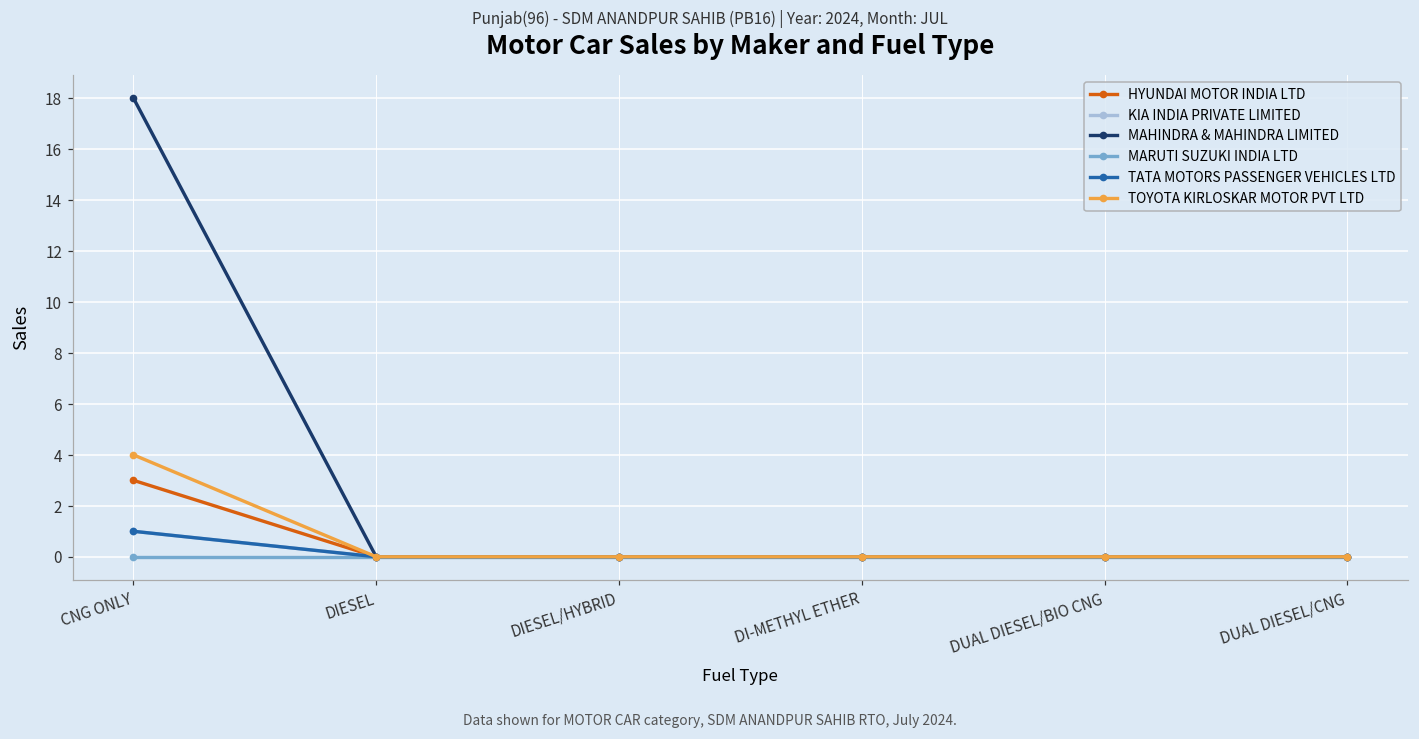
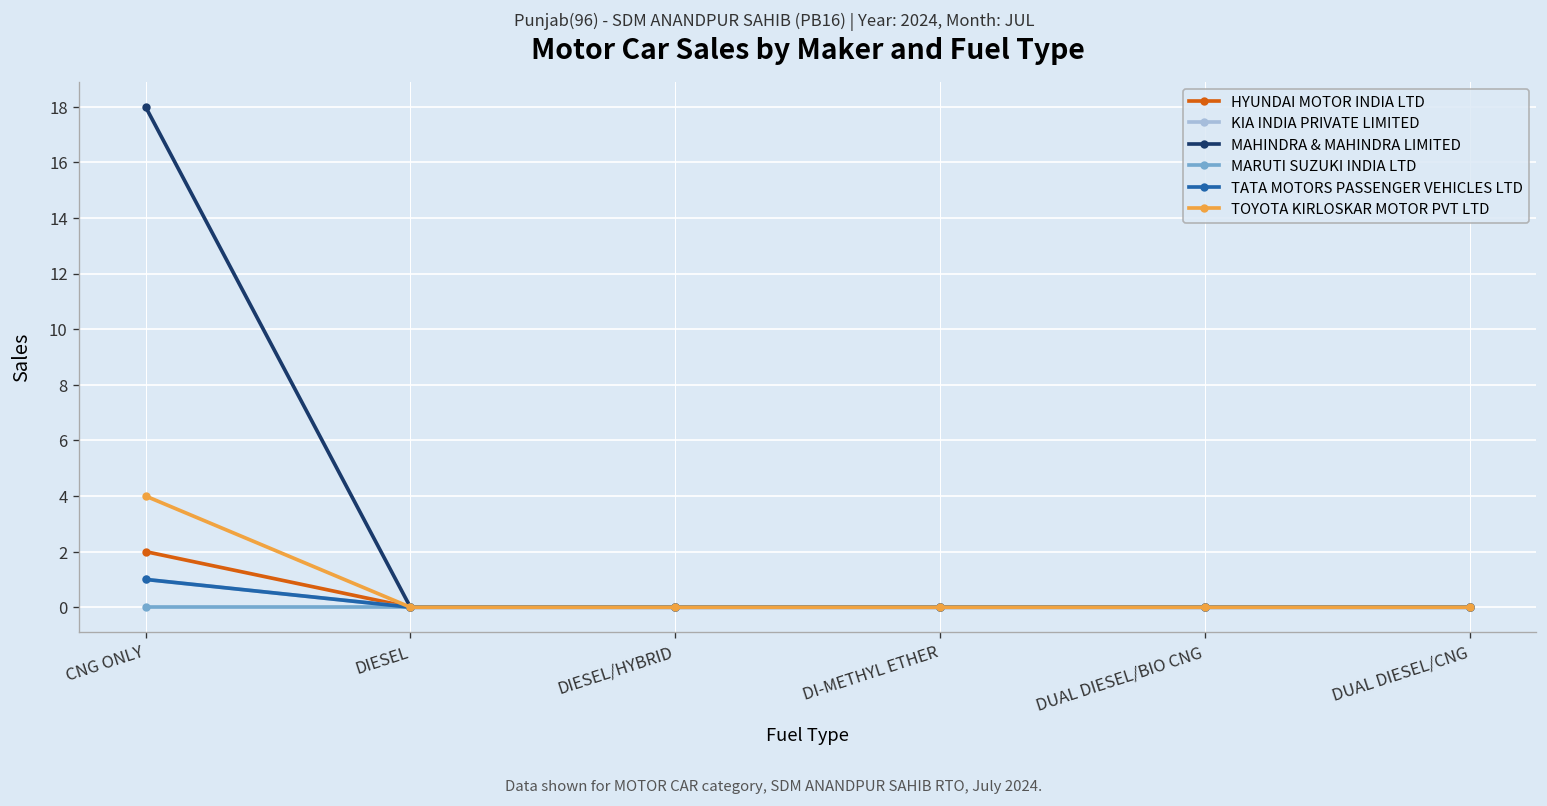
HYUNDAI MOTOR INDIA LTD, CNG ONLY: 3 -> 2
